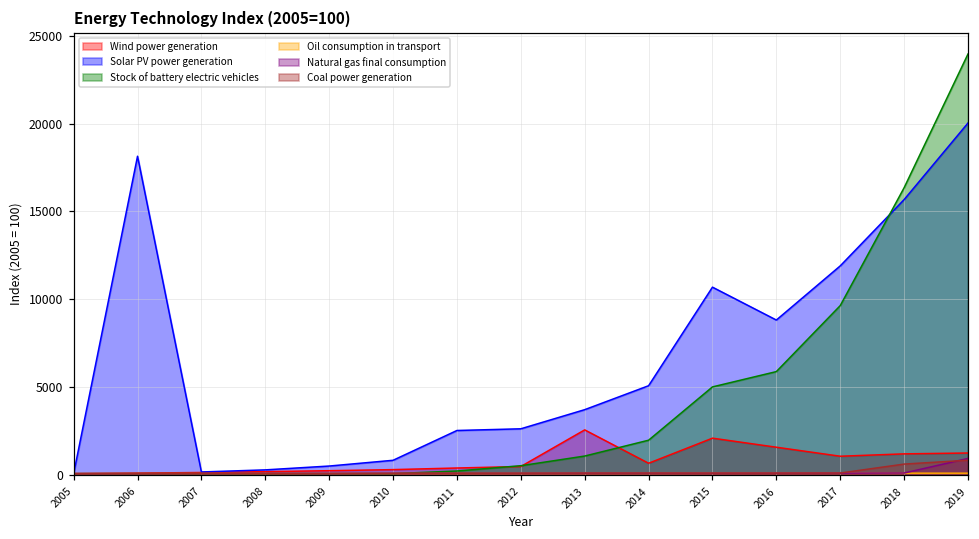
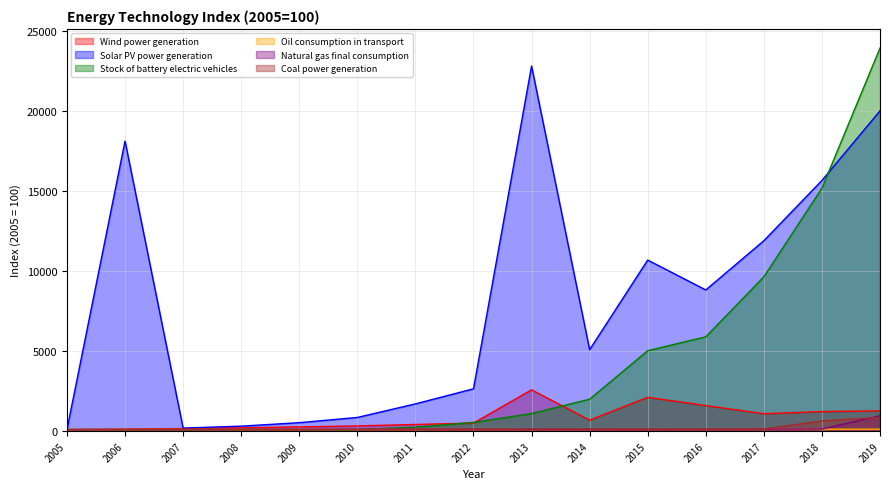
Solar PV power generation, 2011: 2600 -> 1700
Solar PV power generation, 2013: 3700 -> 22800
Stock of battery electric vehicles, 2018: 16400 -> 15200
